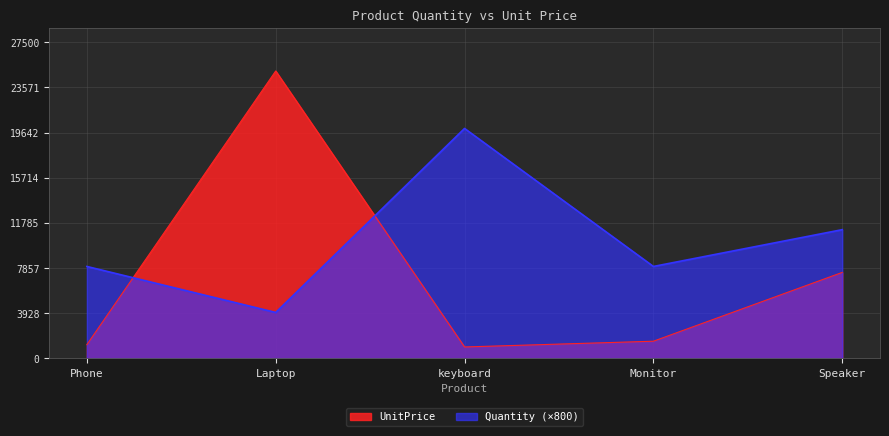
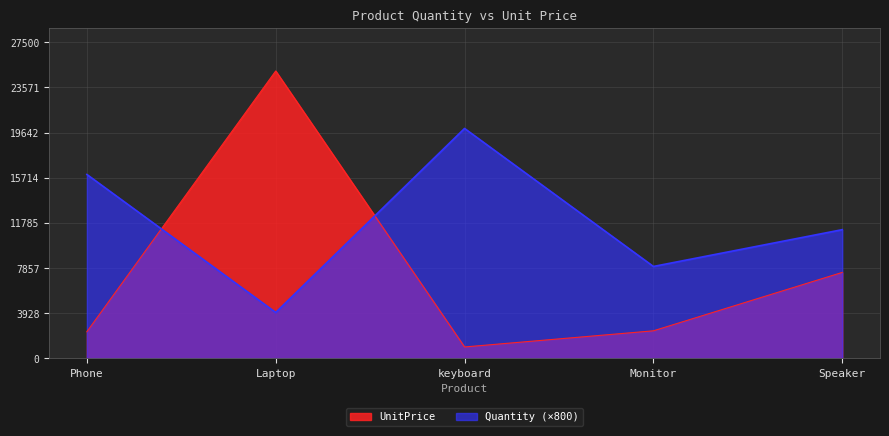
UnitPrice, Phone: 1200 -> 2300
Quantity (×800), Phone: 8000 -> 16000
UnitPrice, Monitor: 1500 -> 2400
